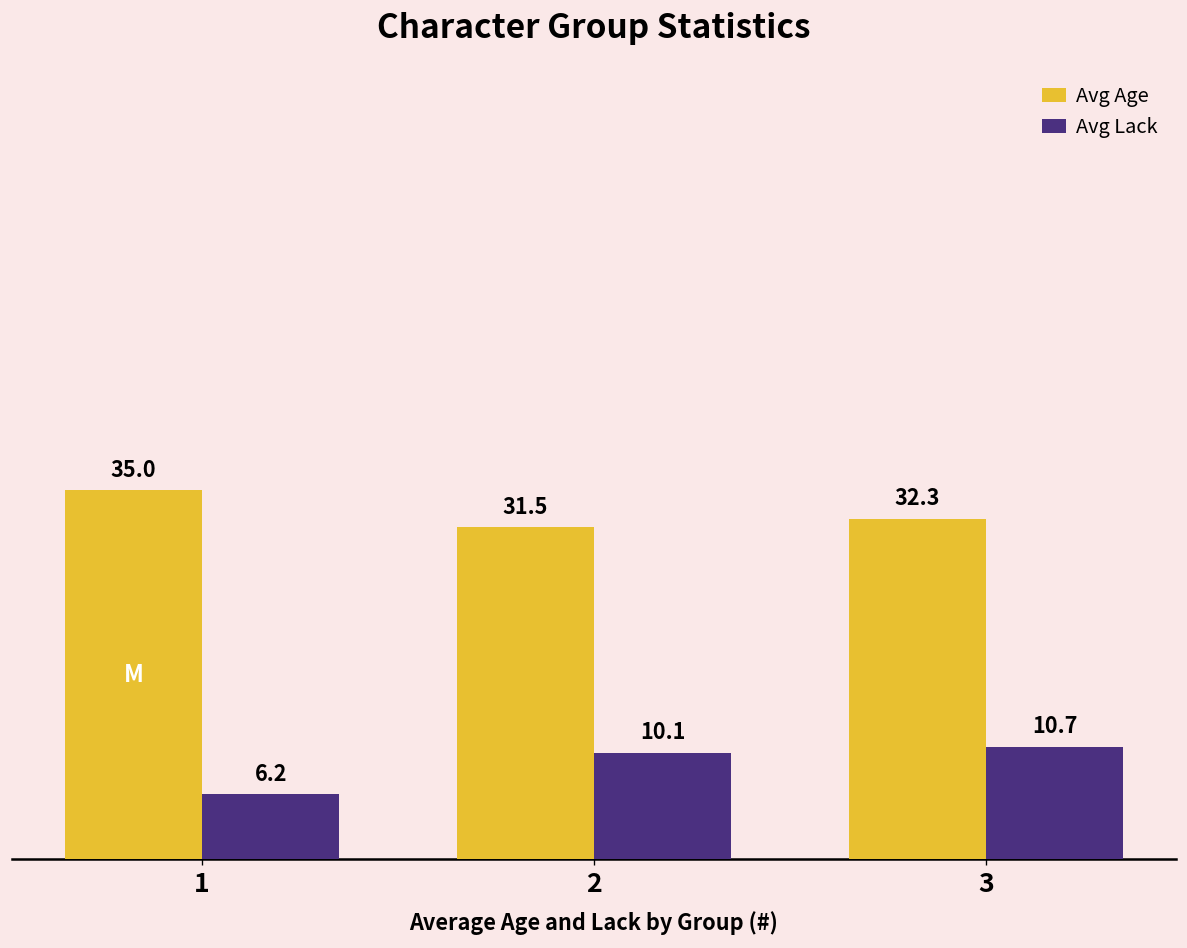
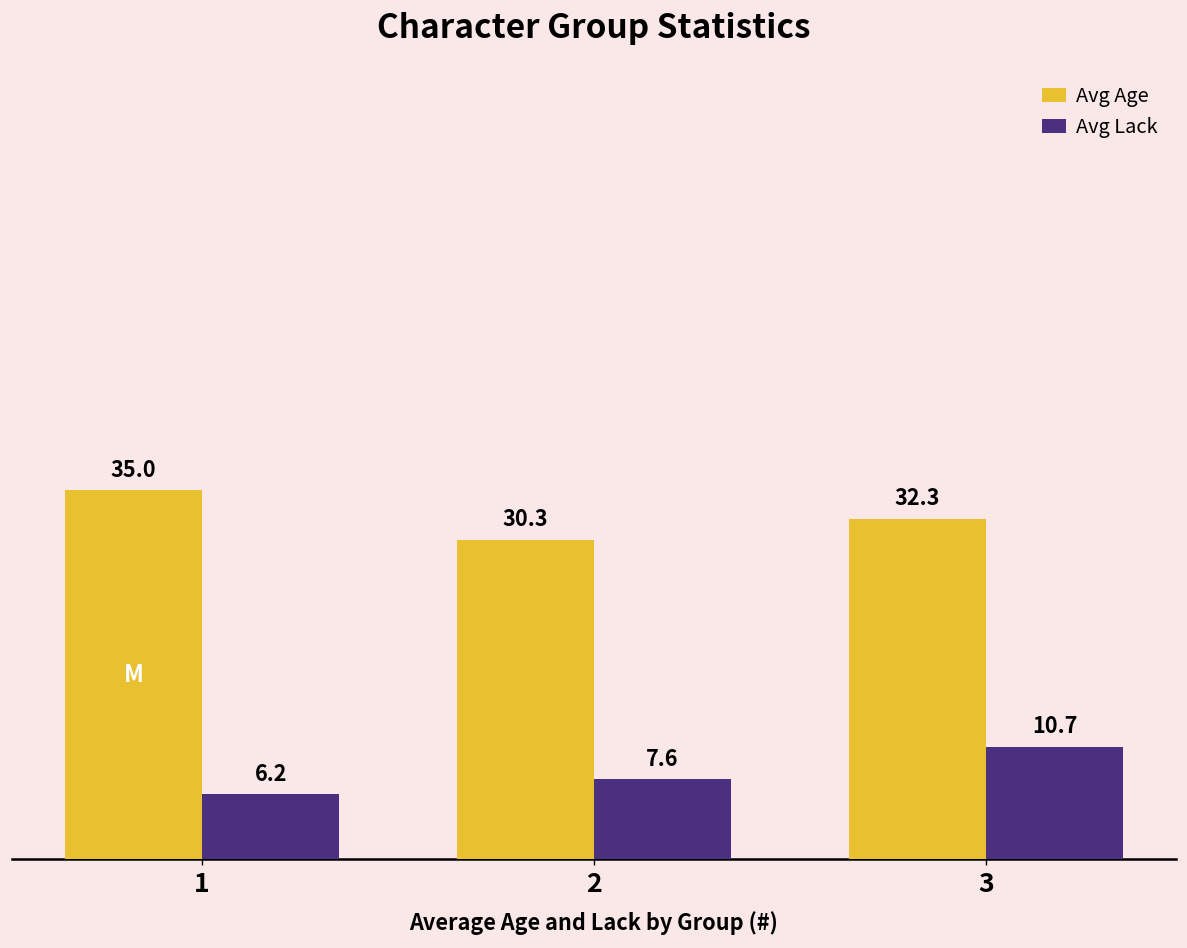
Avg Age, 2: 31.5 -> 30.3
Avg Lack, 2: 10.1 -> 7.6
